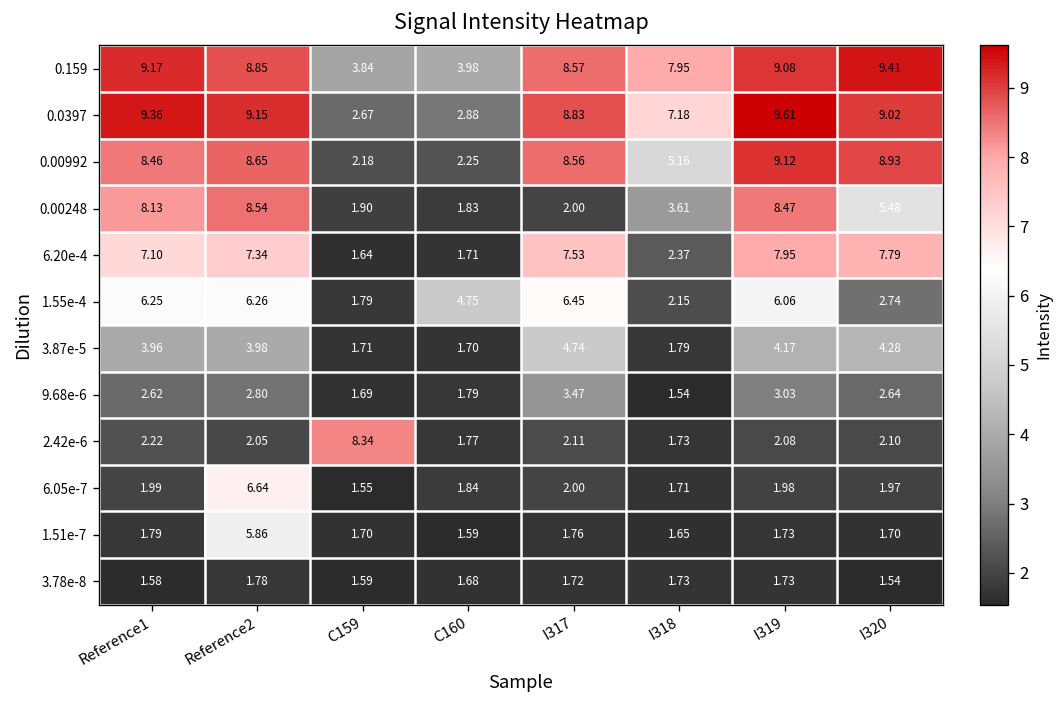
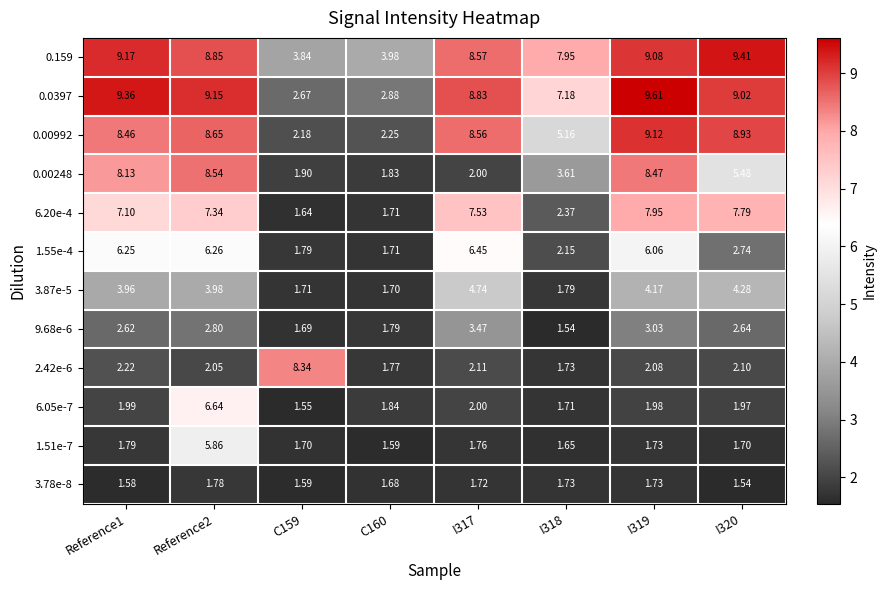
1.55e-4, C160: 4.75 -> 1.71
